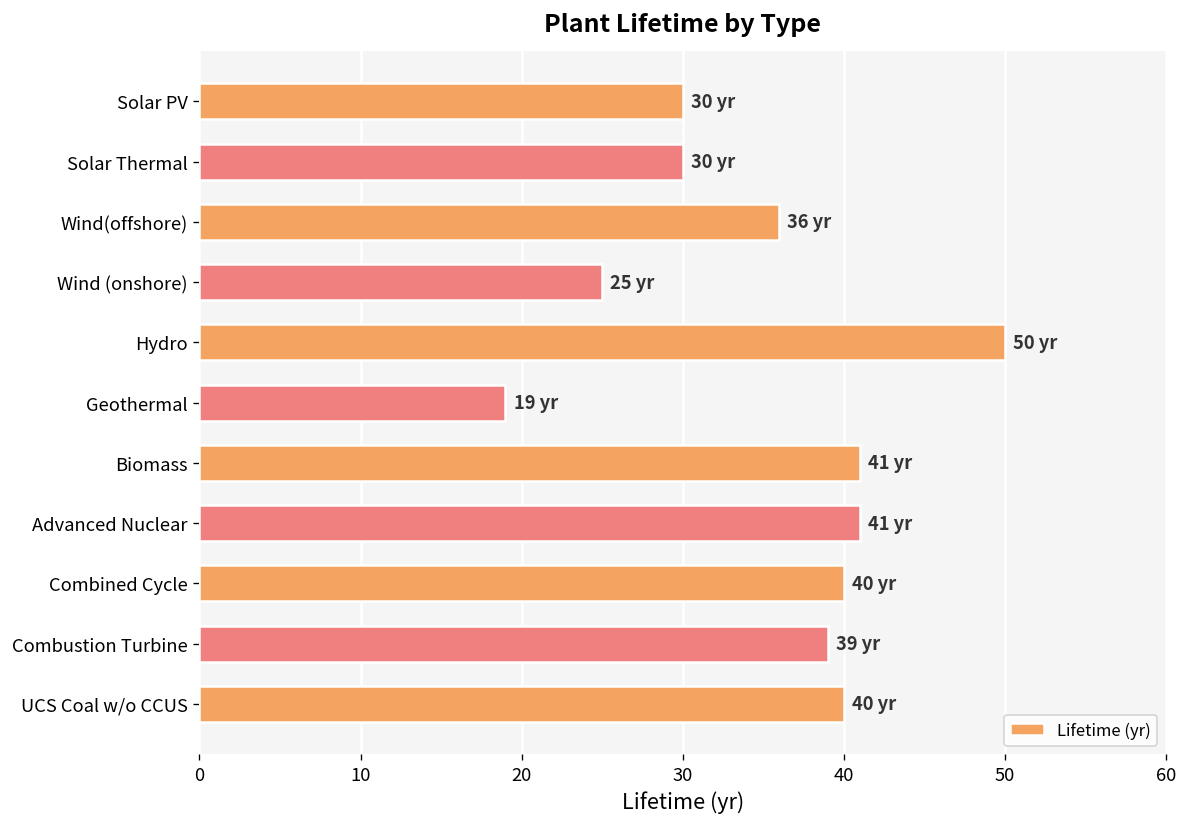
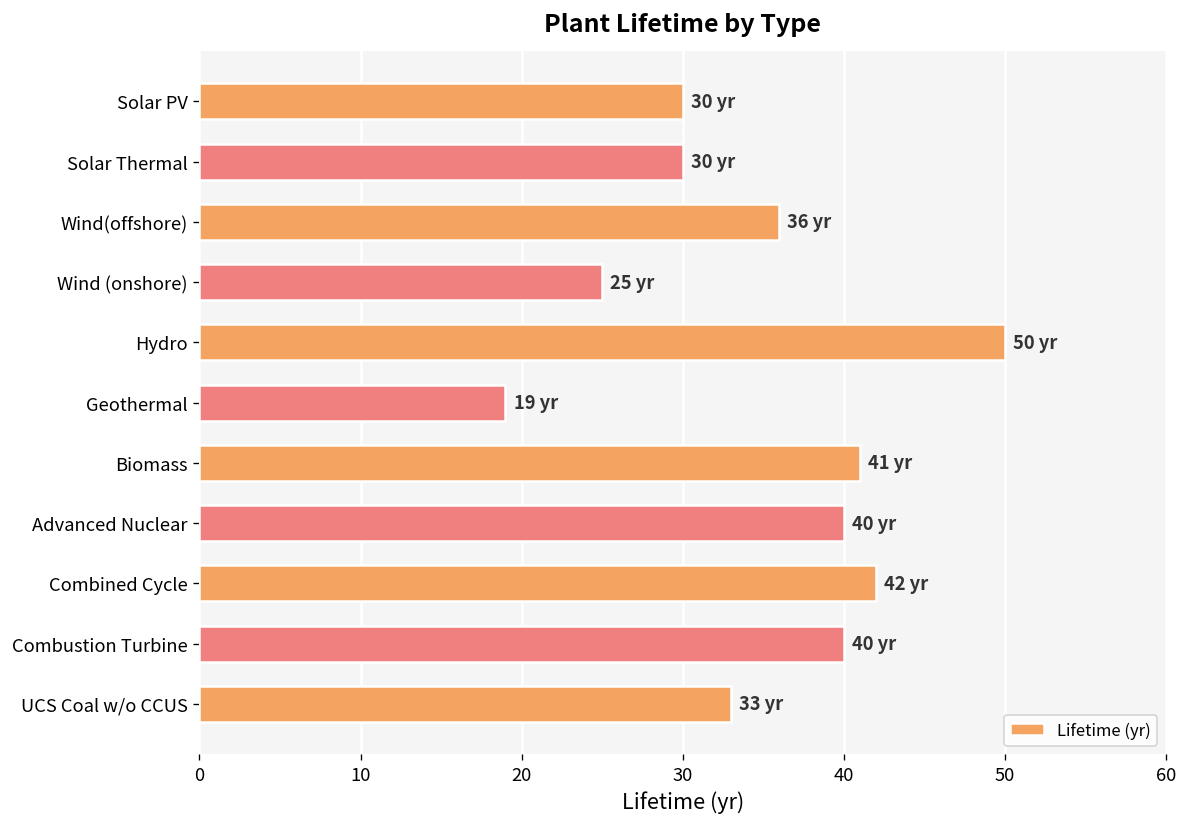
Advanced Nuclear: 41 -> 40
Combined Cycle: 40 -> 42
Combustion Turbine: 39 -> 40
UCS Coal w/o CCUS: 40 -> 33
